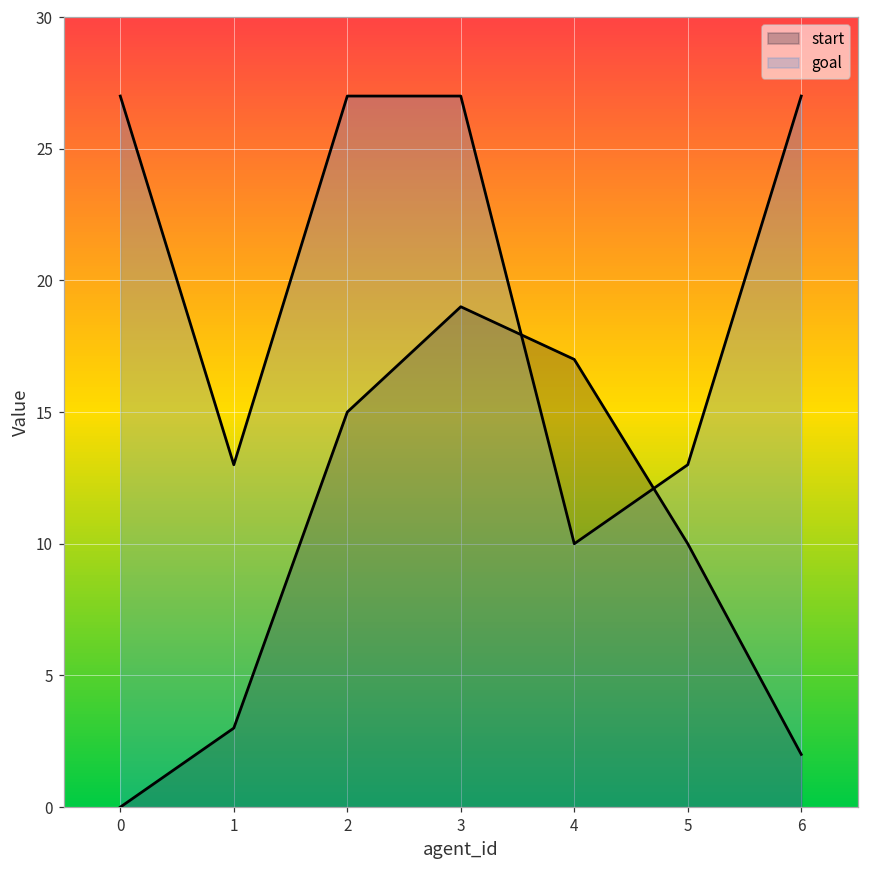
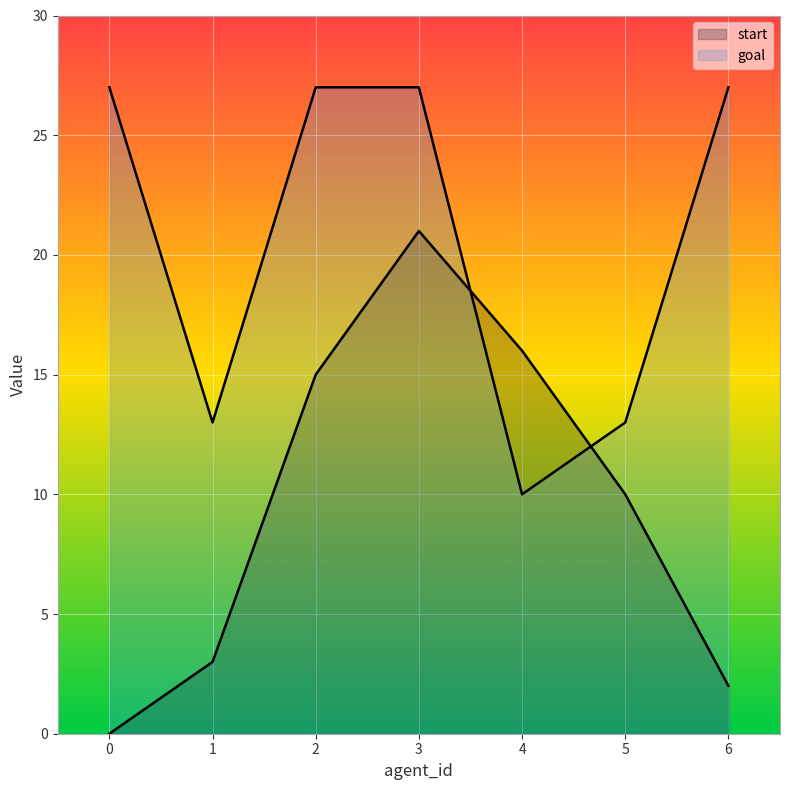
start, 3: 19 -> 21
start, 4: 17 -> 16
